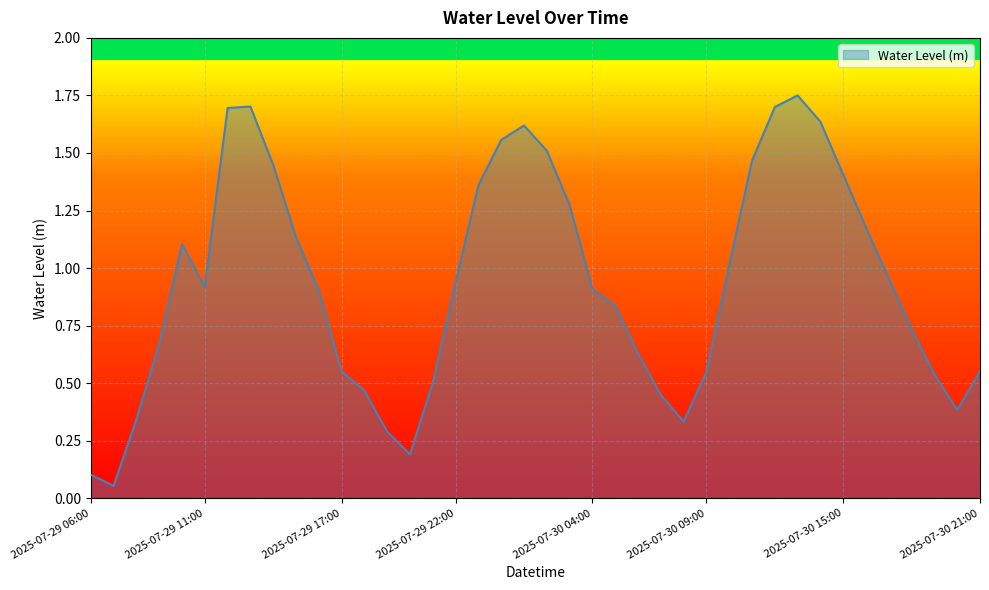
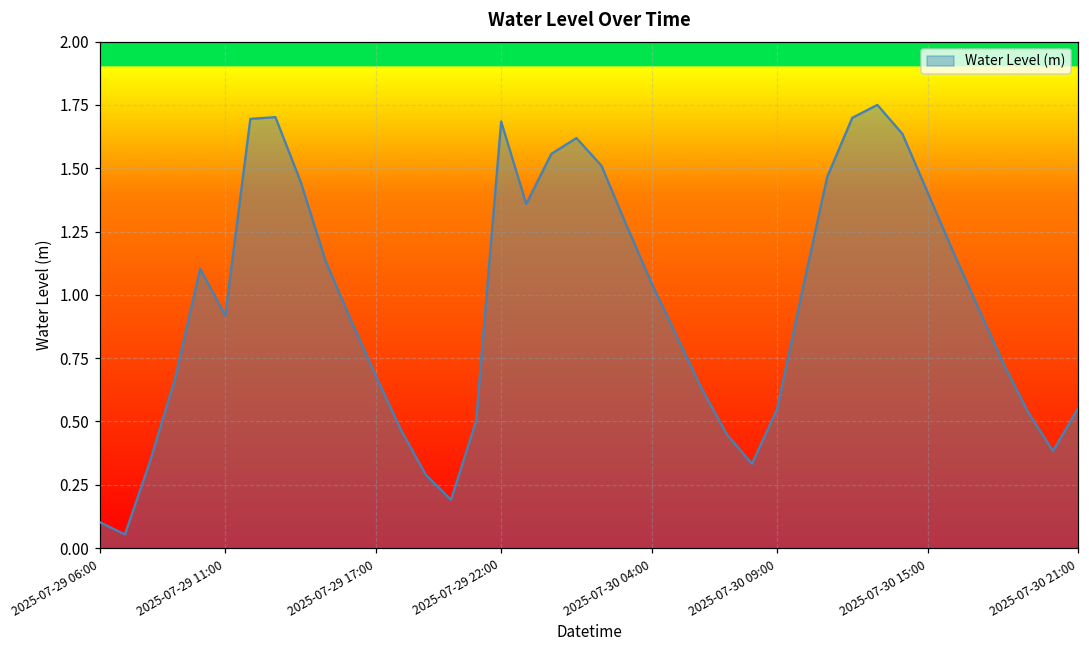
2025-07-29 17:00: 0.55 -> 0.68
2025-07-29 22:00: 0.94 -> 1.68
2025-07-30 04:00: 0.91 -> 1.05
